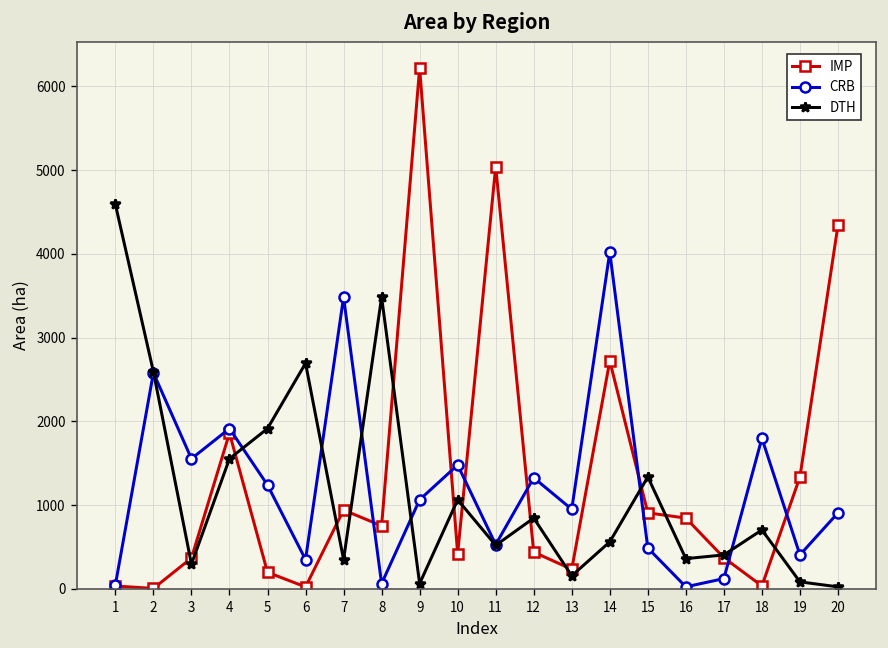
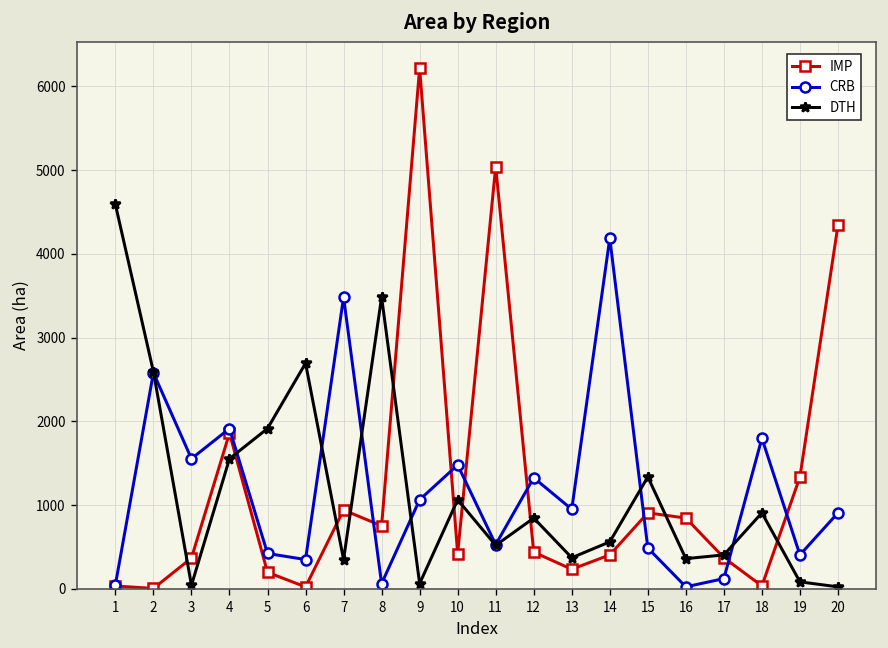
DTH, 3: 300 -> 0
CRB, 5: 1200 -> 400
DTH, 13: 200 -> 400
IMP, 14: 2700 -> 400
CRB, 14: 4000 -> 4200
DTH, 18: 700 -> 900
